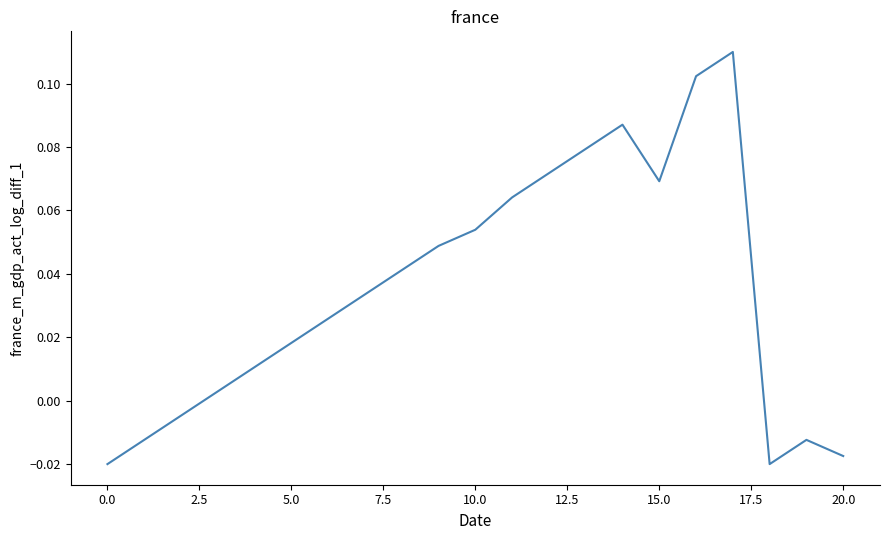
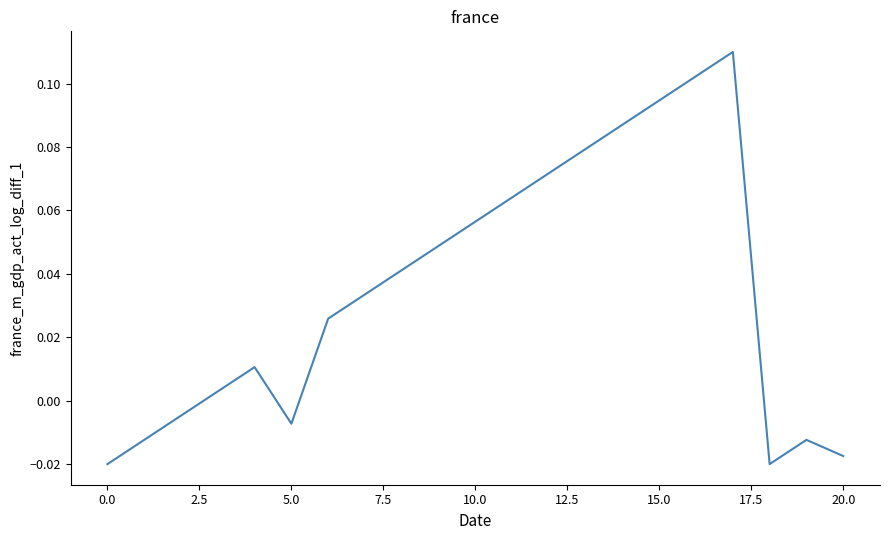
5.0: 0.018 -> -0.007
10.0: 0.054 -> 0.056
15.0: 0.069 -> 0.095
